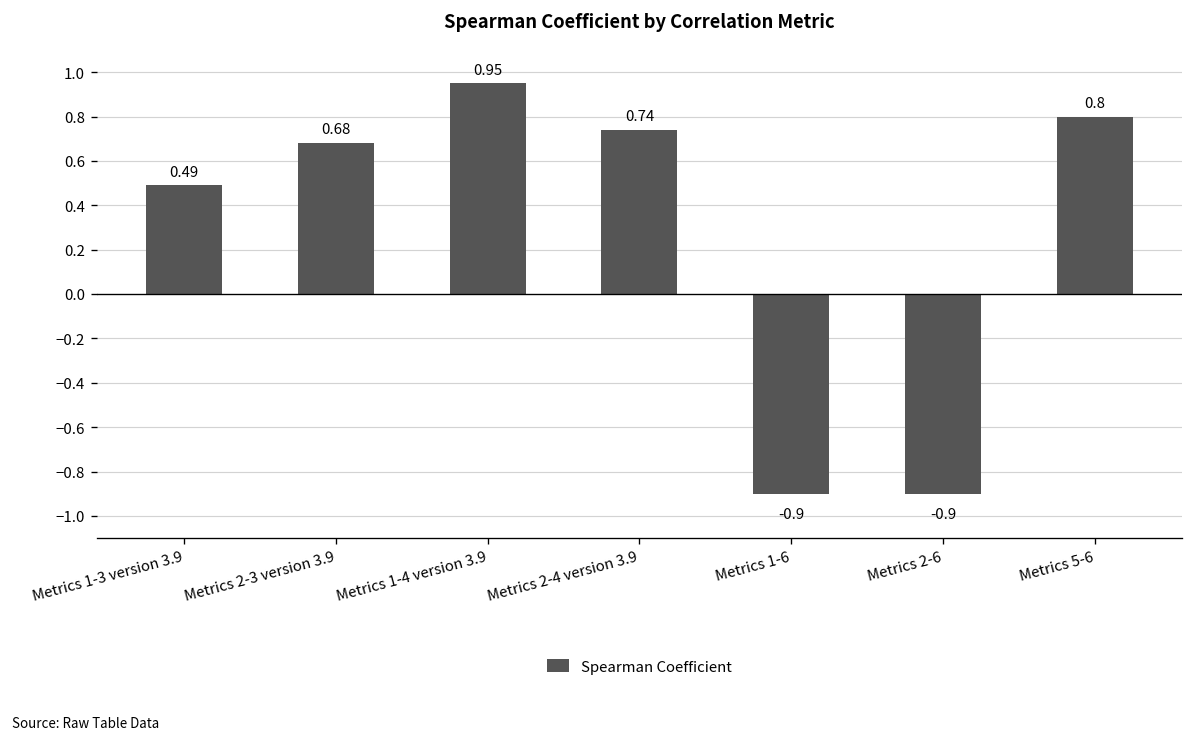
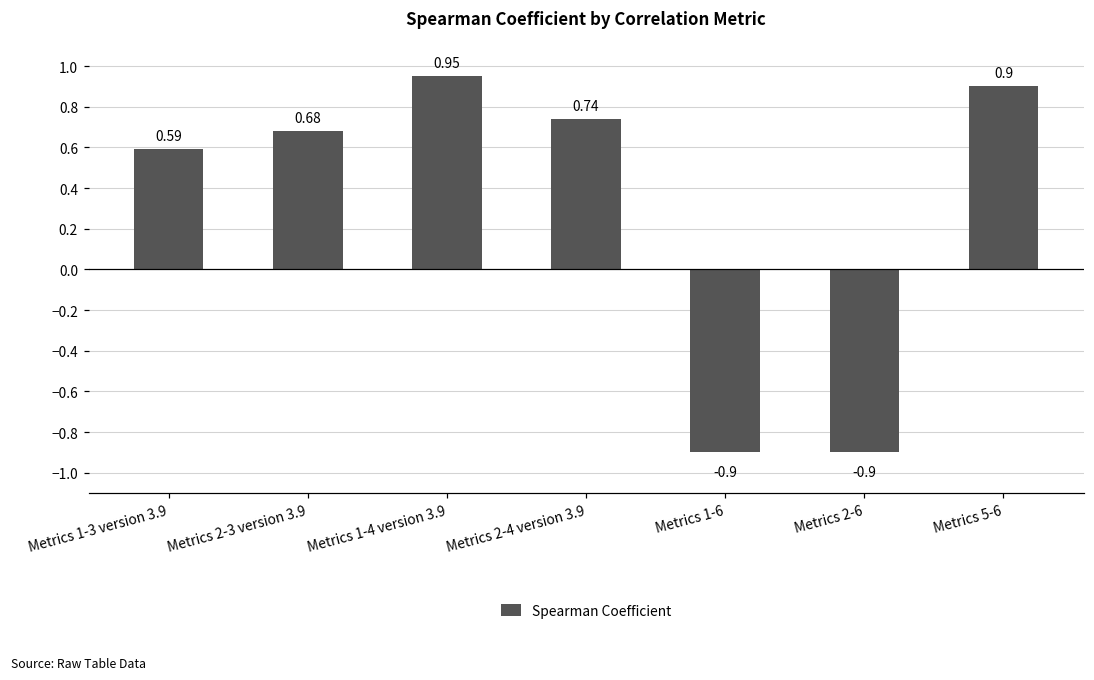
Metrics 1-3 version 3.9: 0.49 -> 0.59
Metrics 5-6: 0.8 -> 0.9
